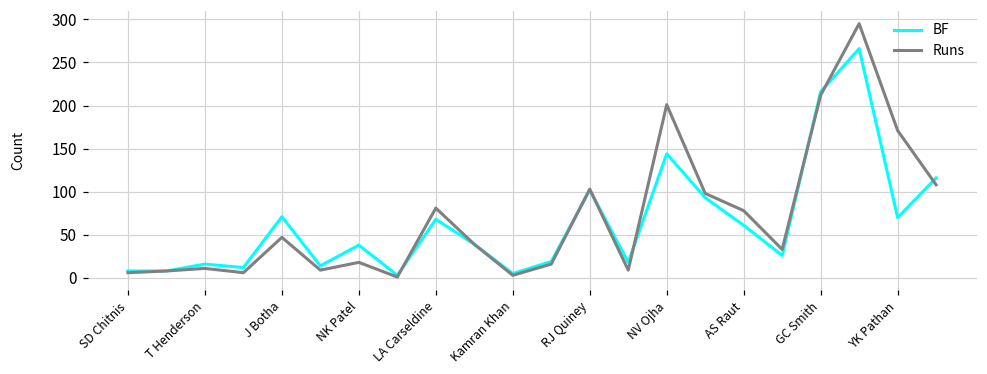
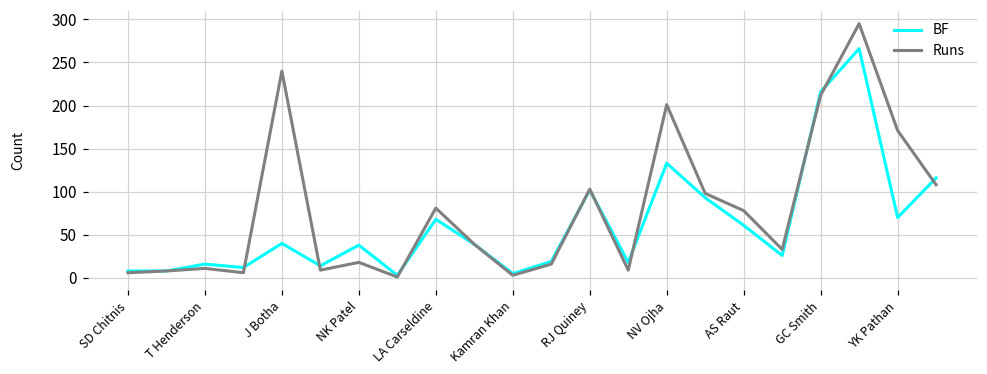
BF, J Botha: 70 -> 40
Runs, J Botha: 50 -> 240
BF, NV Ojha: 140 -> 130
